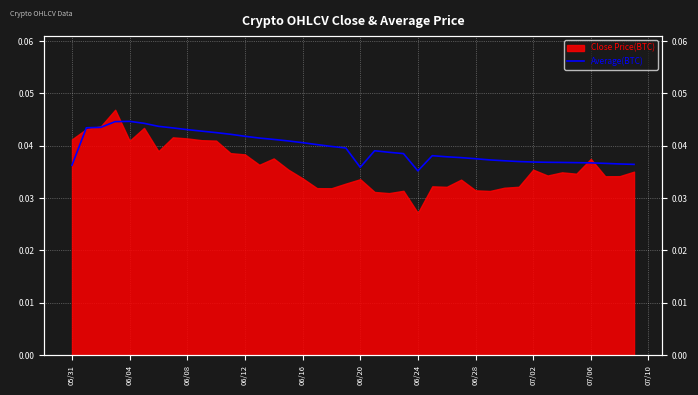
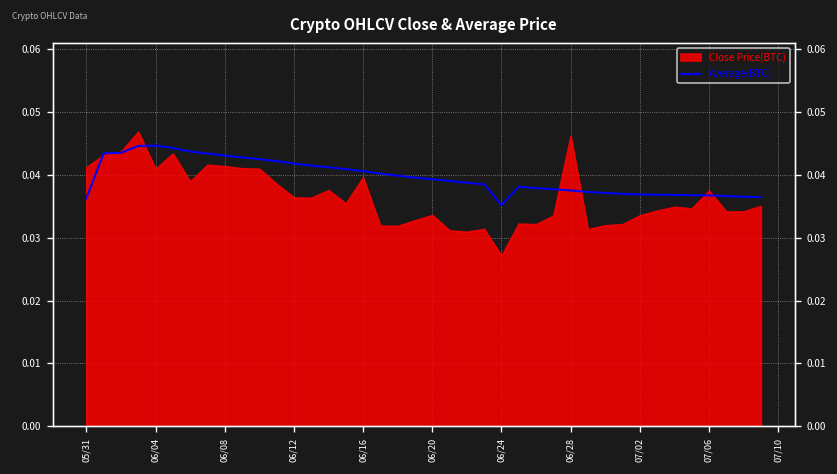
Close Price(BTC), 06/12: 0.038 -> 0.036
Close Price(BTC), 06/16: 0.034 -> 0.040
Average(BTC), 06/20: 0.036 -> 0.039
Close Price(BTC), 06/28: 0.031 -> 0.046
Close Price(BTC), 07/02: 0.035 -> 0.034
